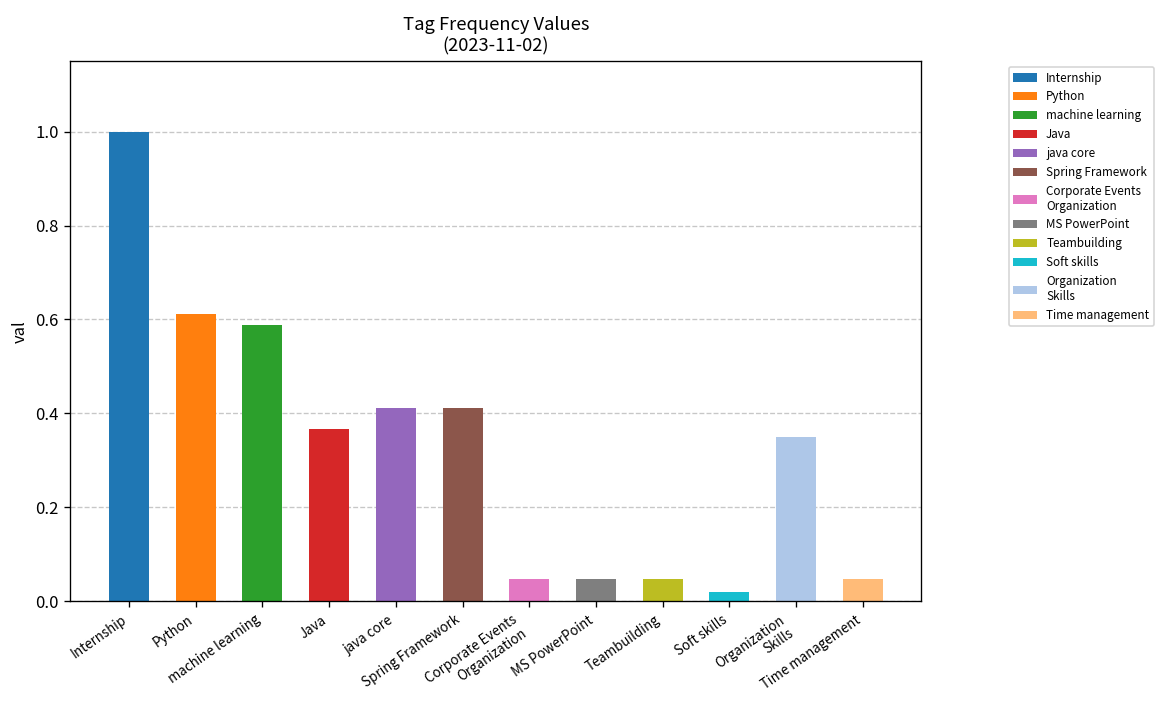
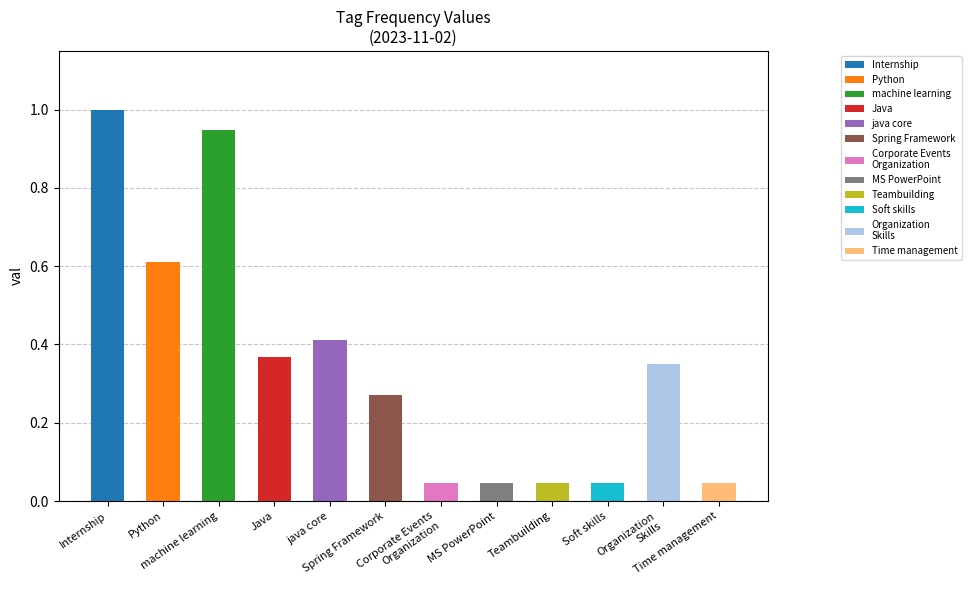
machine learning: 0.59 -> 0.95
Spring Framework: 0.41 -> 0.27
Soft skills: 0.02 -> 0.05
